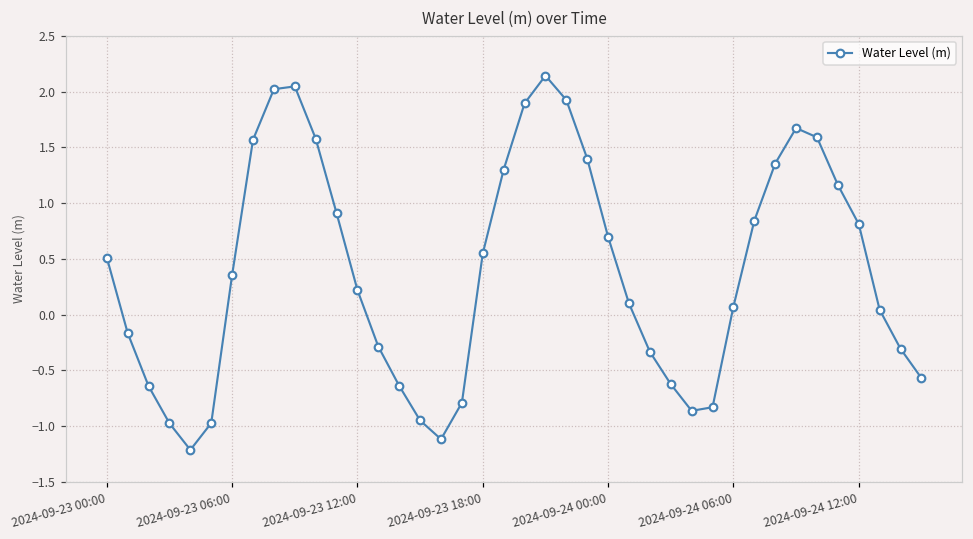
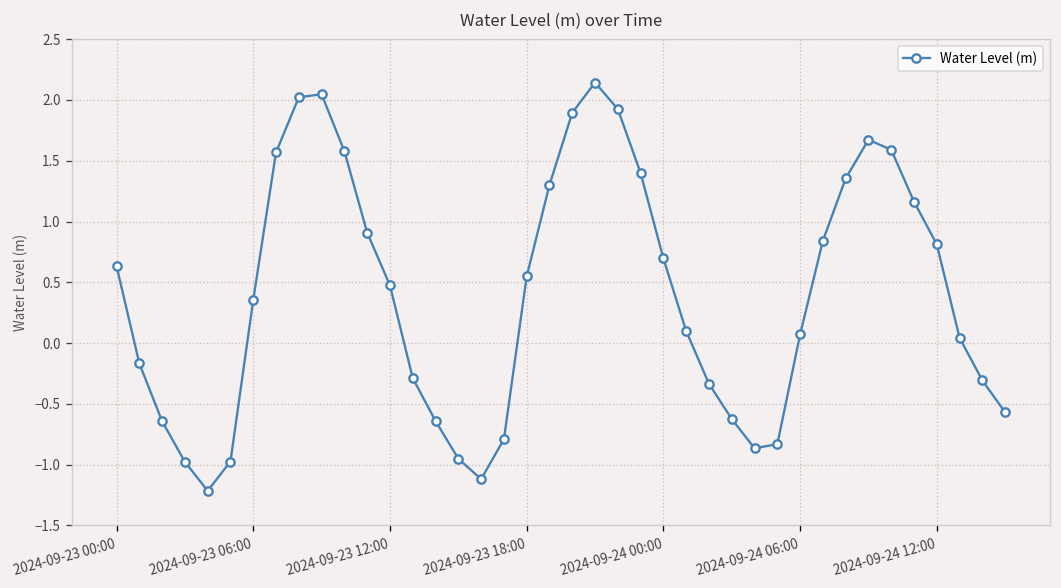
2024-09-23 00:00: 0.51 -> 0.63
2024-09-23 12:00: 0.22 -> 0.47
